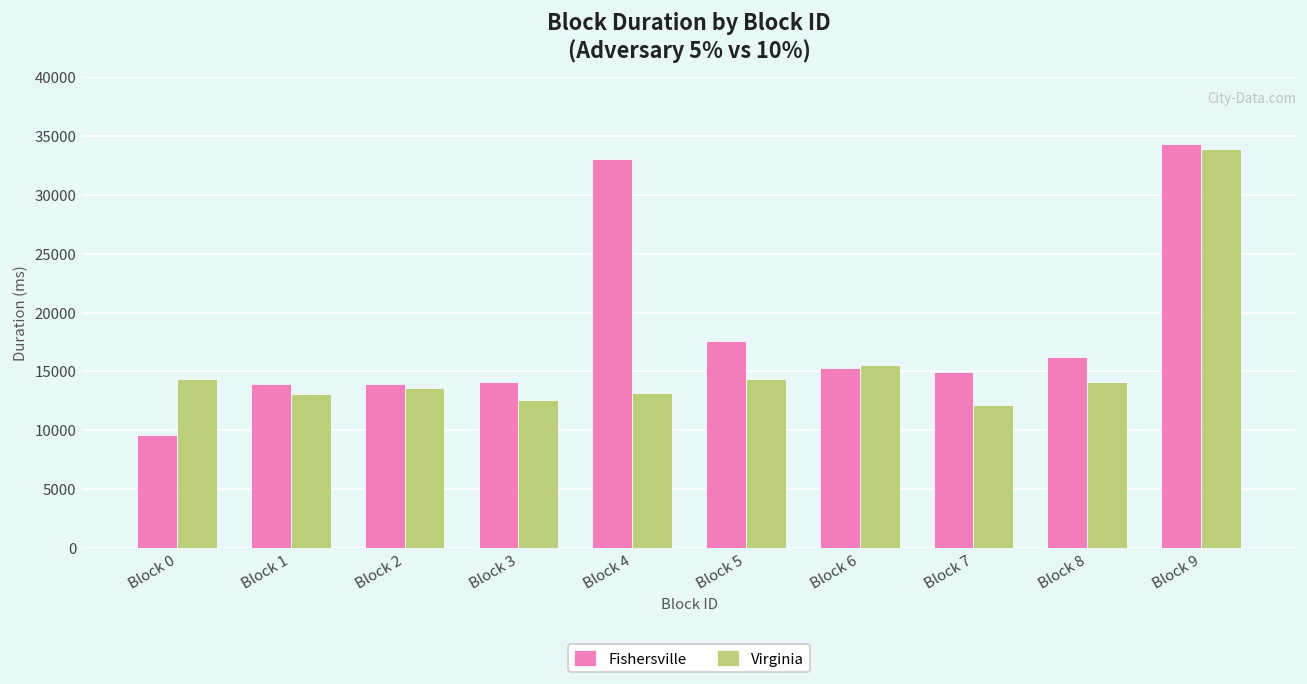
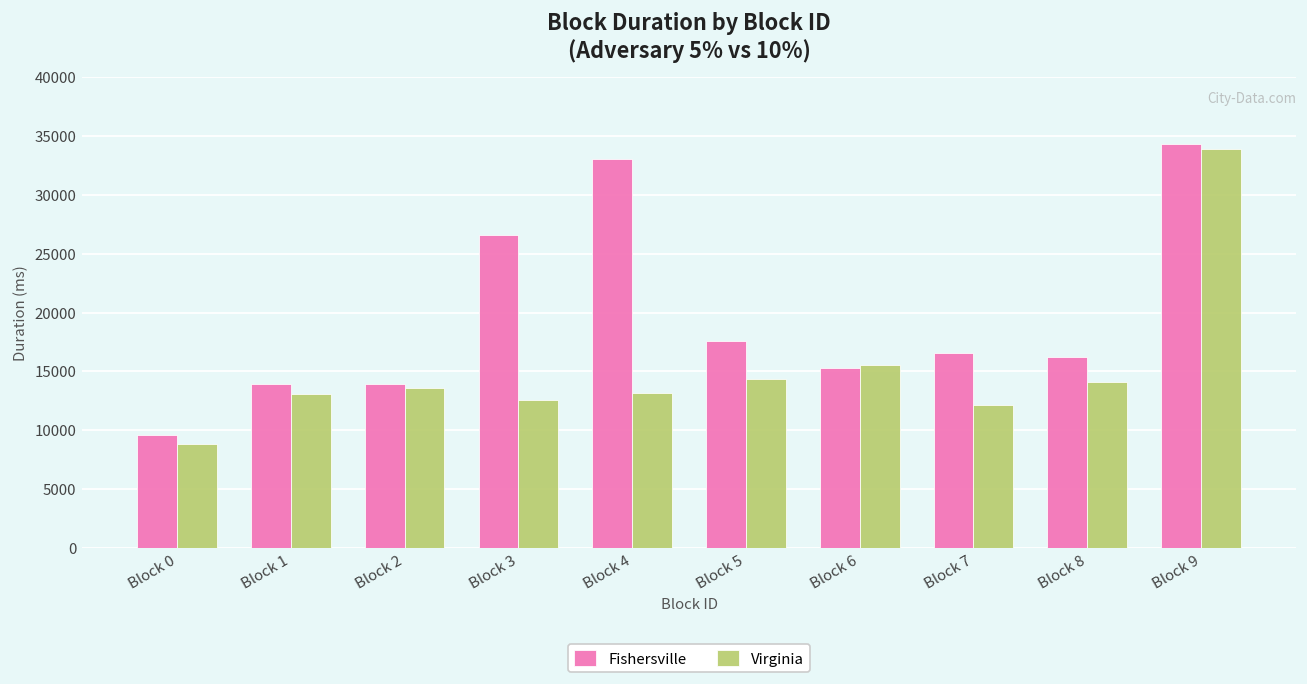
Virginia, Block 0: 14000 -> 9000
Fishersville, Block 3: 14000 -> 27000
Fishersville, Block 7: 15000 -> 17000
